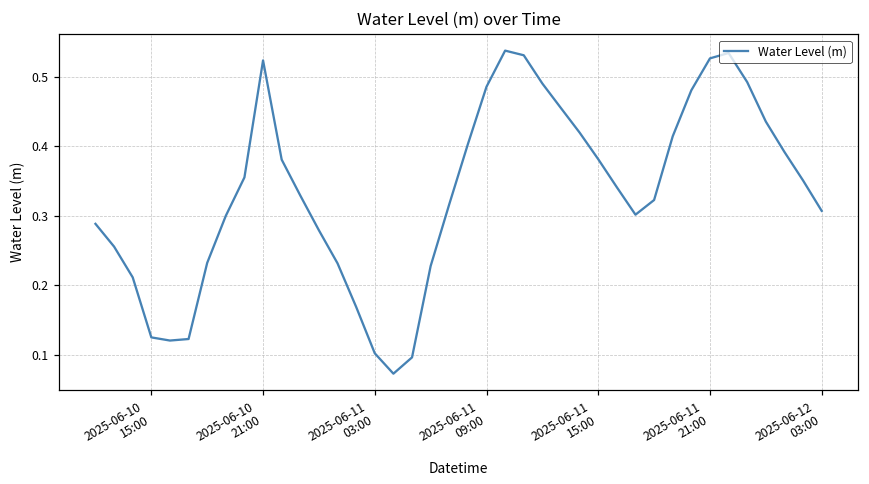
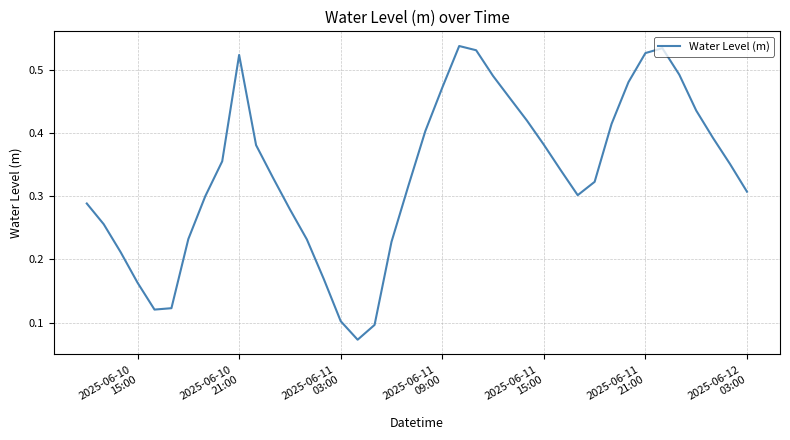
2025-06-10 15:00: 0.13 -> 0.16
2025-06-11 09:00: 0.49 -> 0.47
